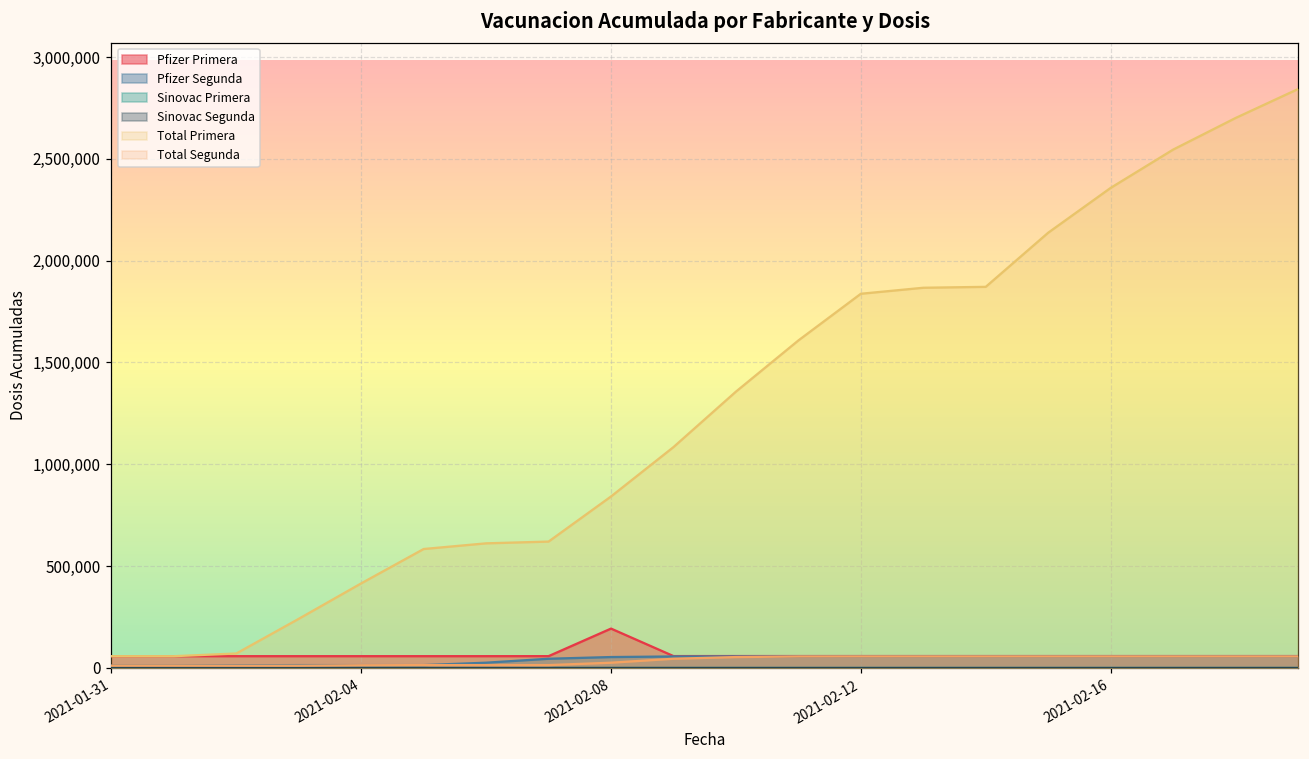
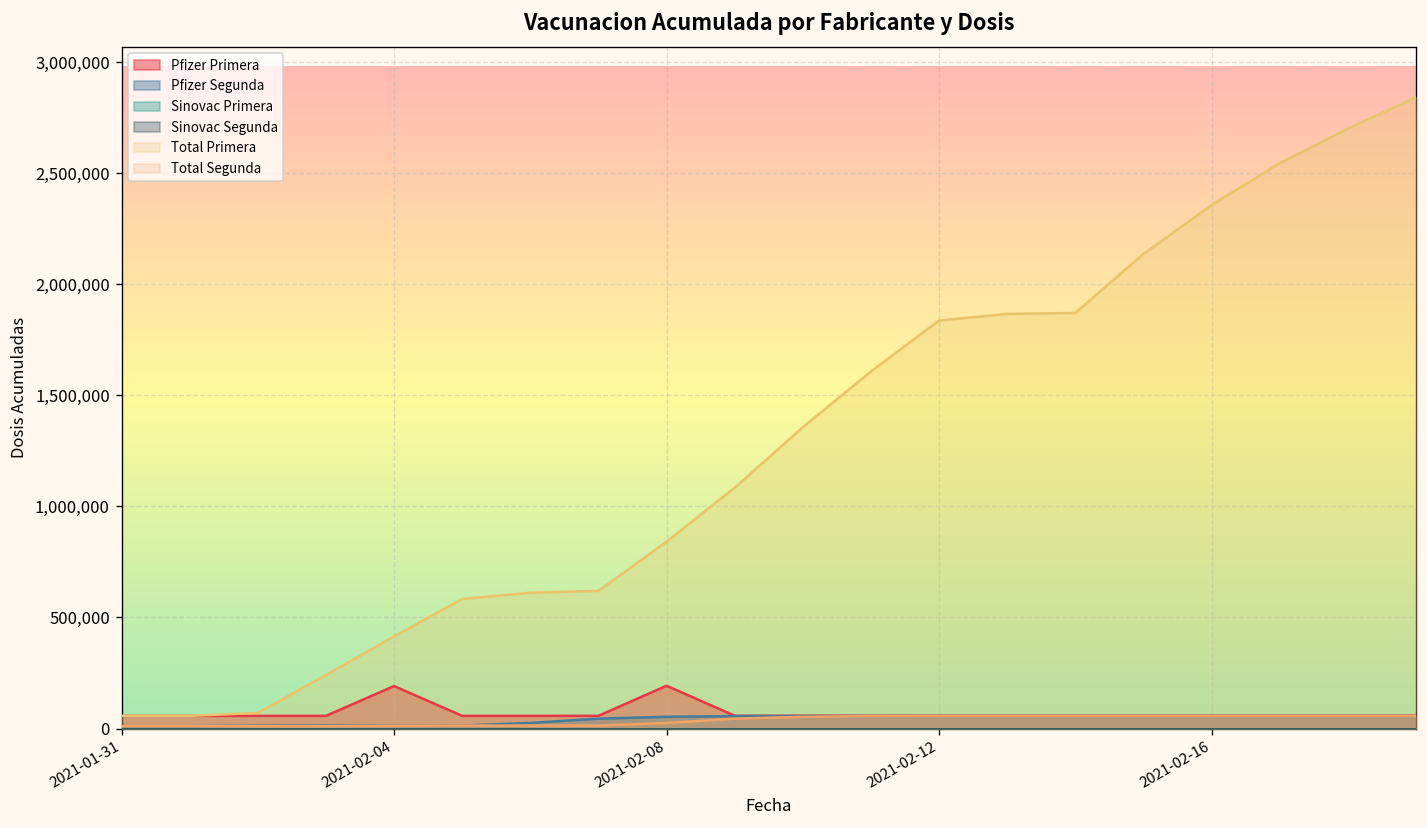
Pfizer Primera, 2021-02-04: 60,000 -> 190,000
